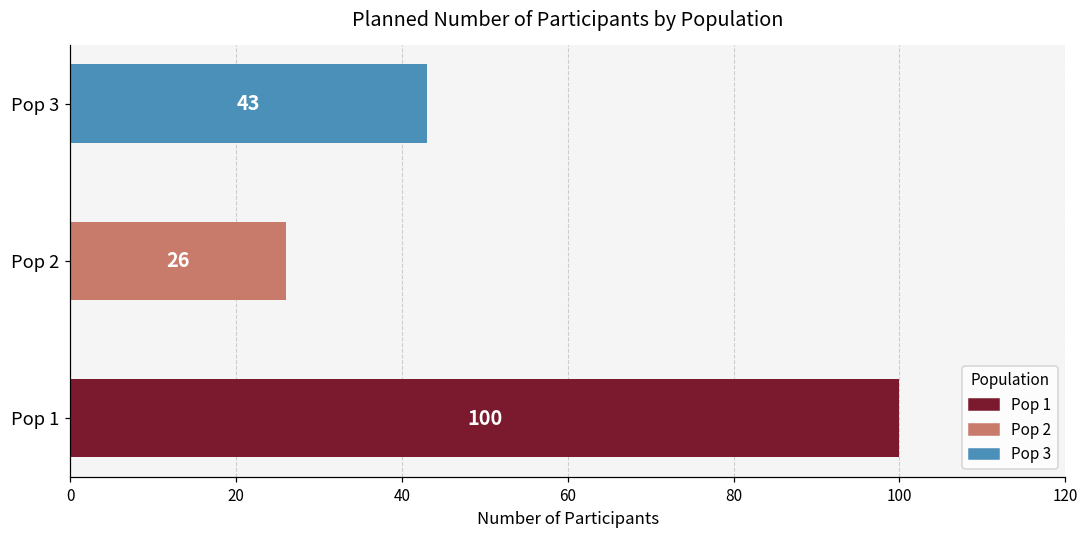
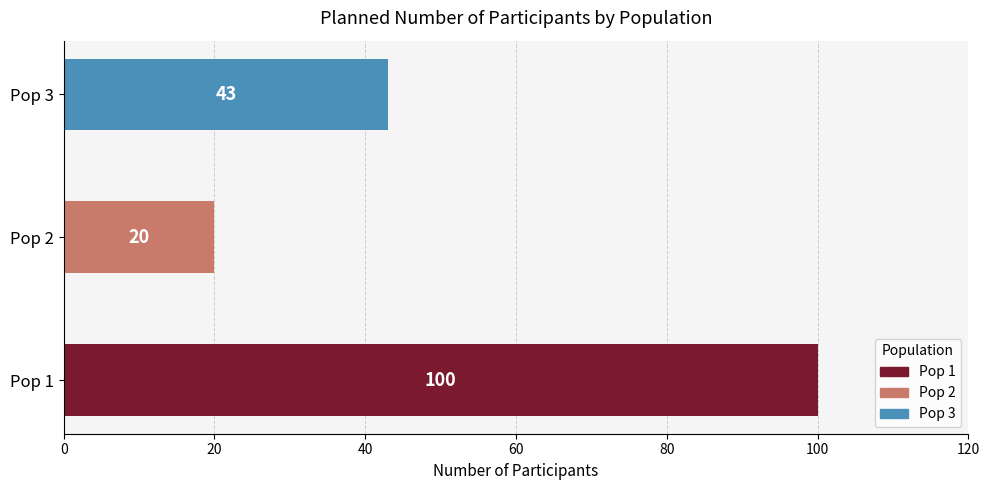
Pop 2: 26 -> 20
